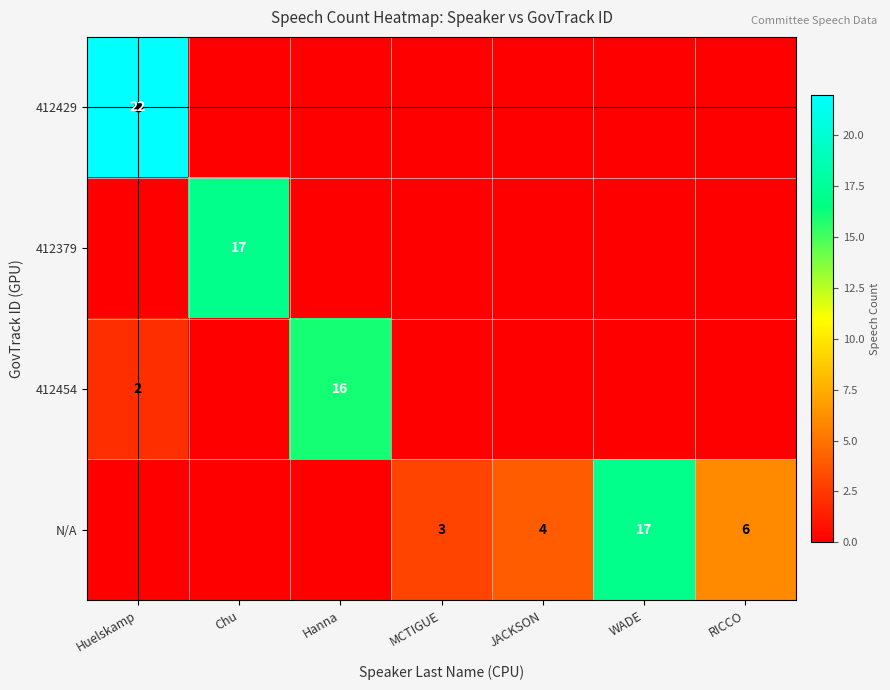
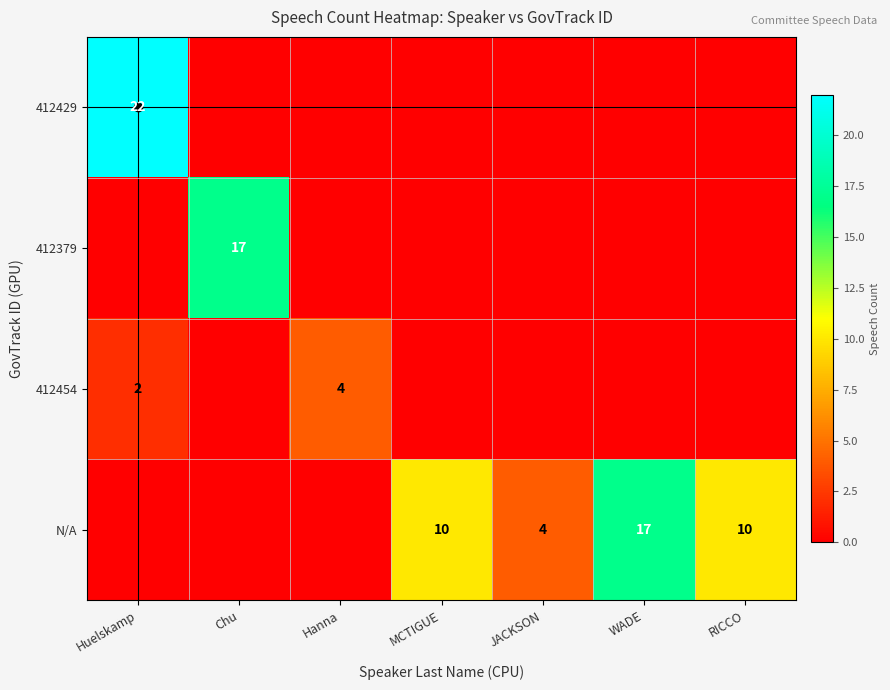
412454, Hanna: 16 -> 4
N/A, MCTIGUE: 3 -> 10
N/A, RICCO: 6 -> 10
